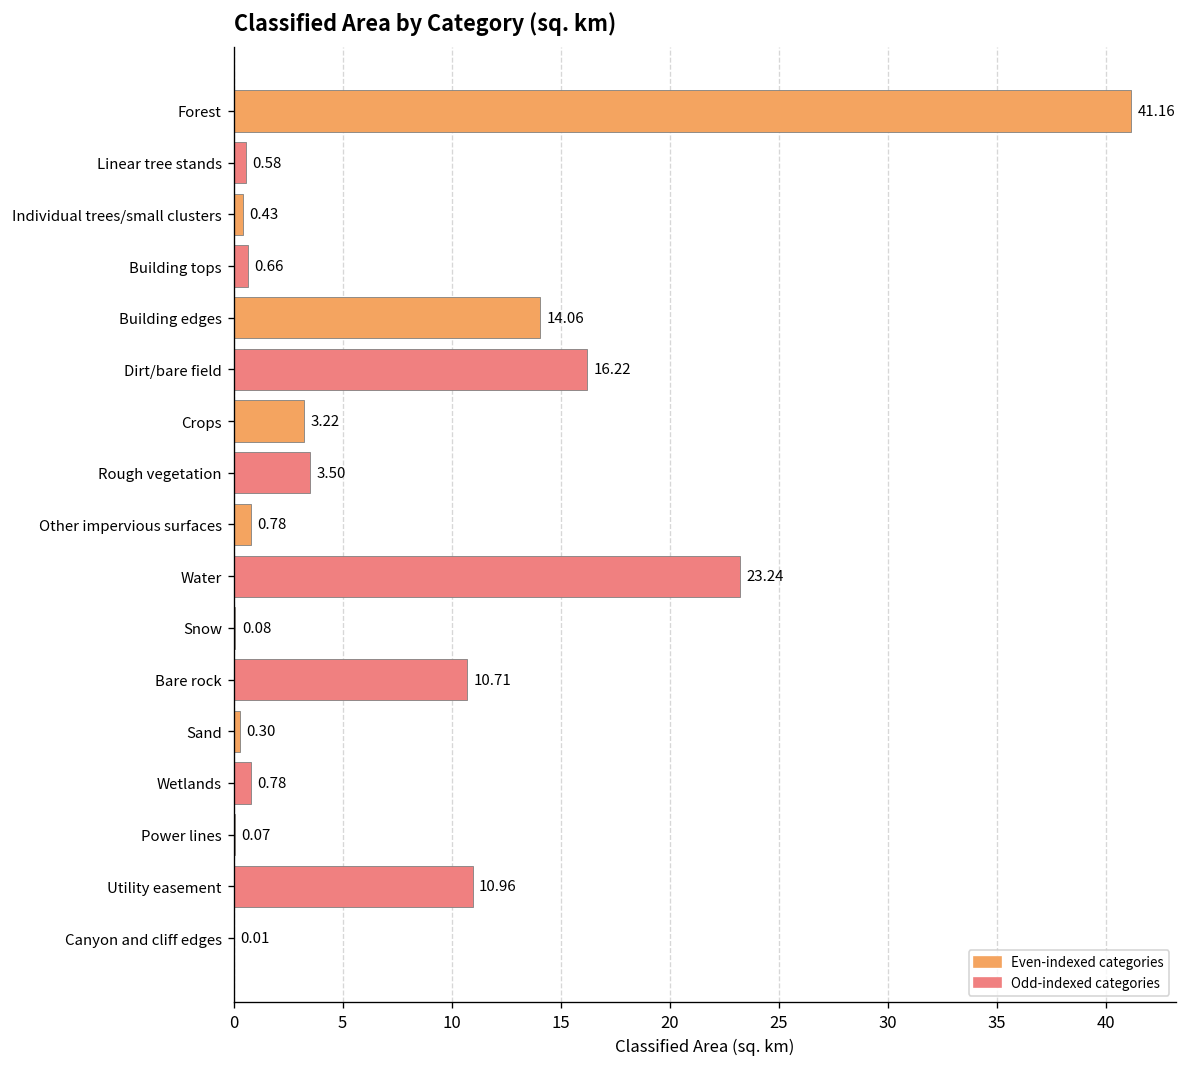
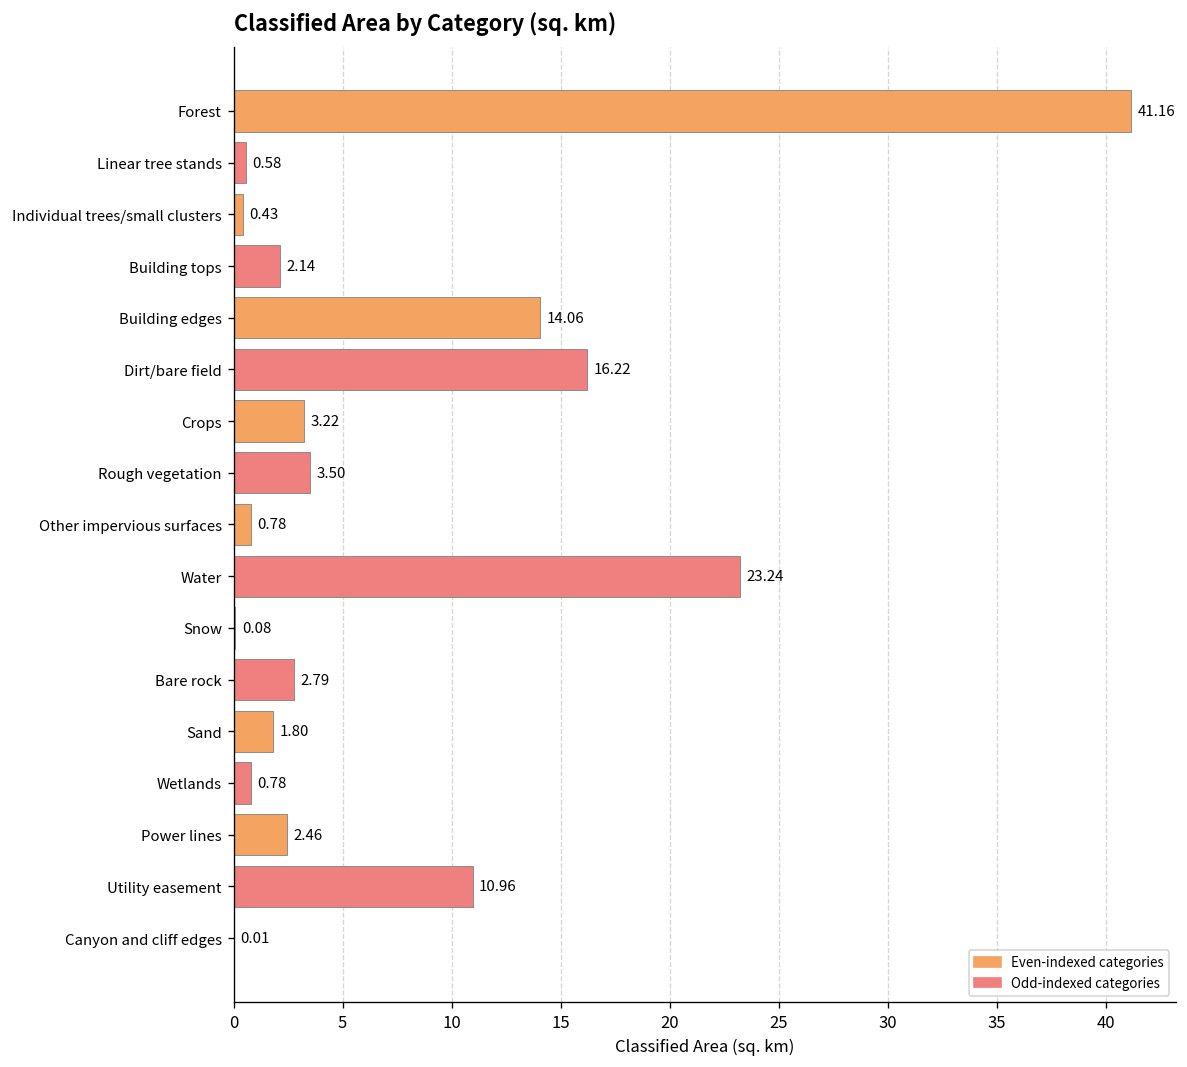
Building tops: 0.66 -> 2.14
Bare rock: 10.71 -> 2.79
Sand: 0.30 -> 1.80
Power lines: 0.07 -> 2.46
